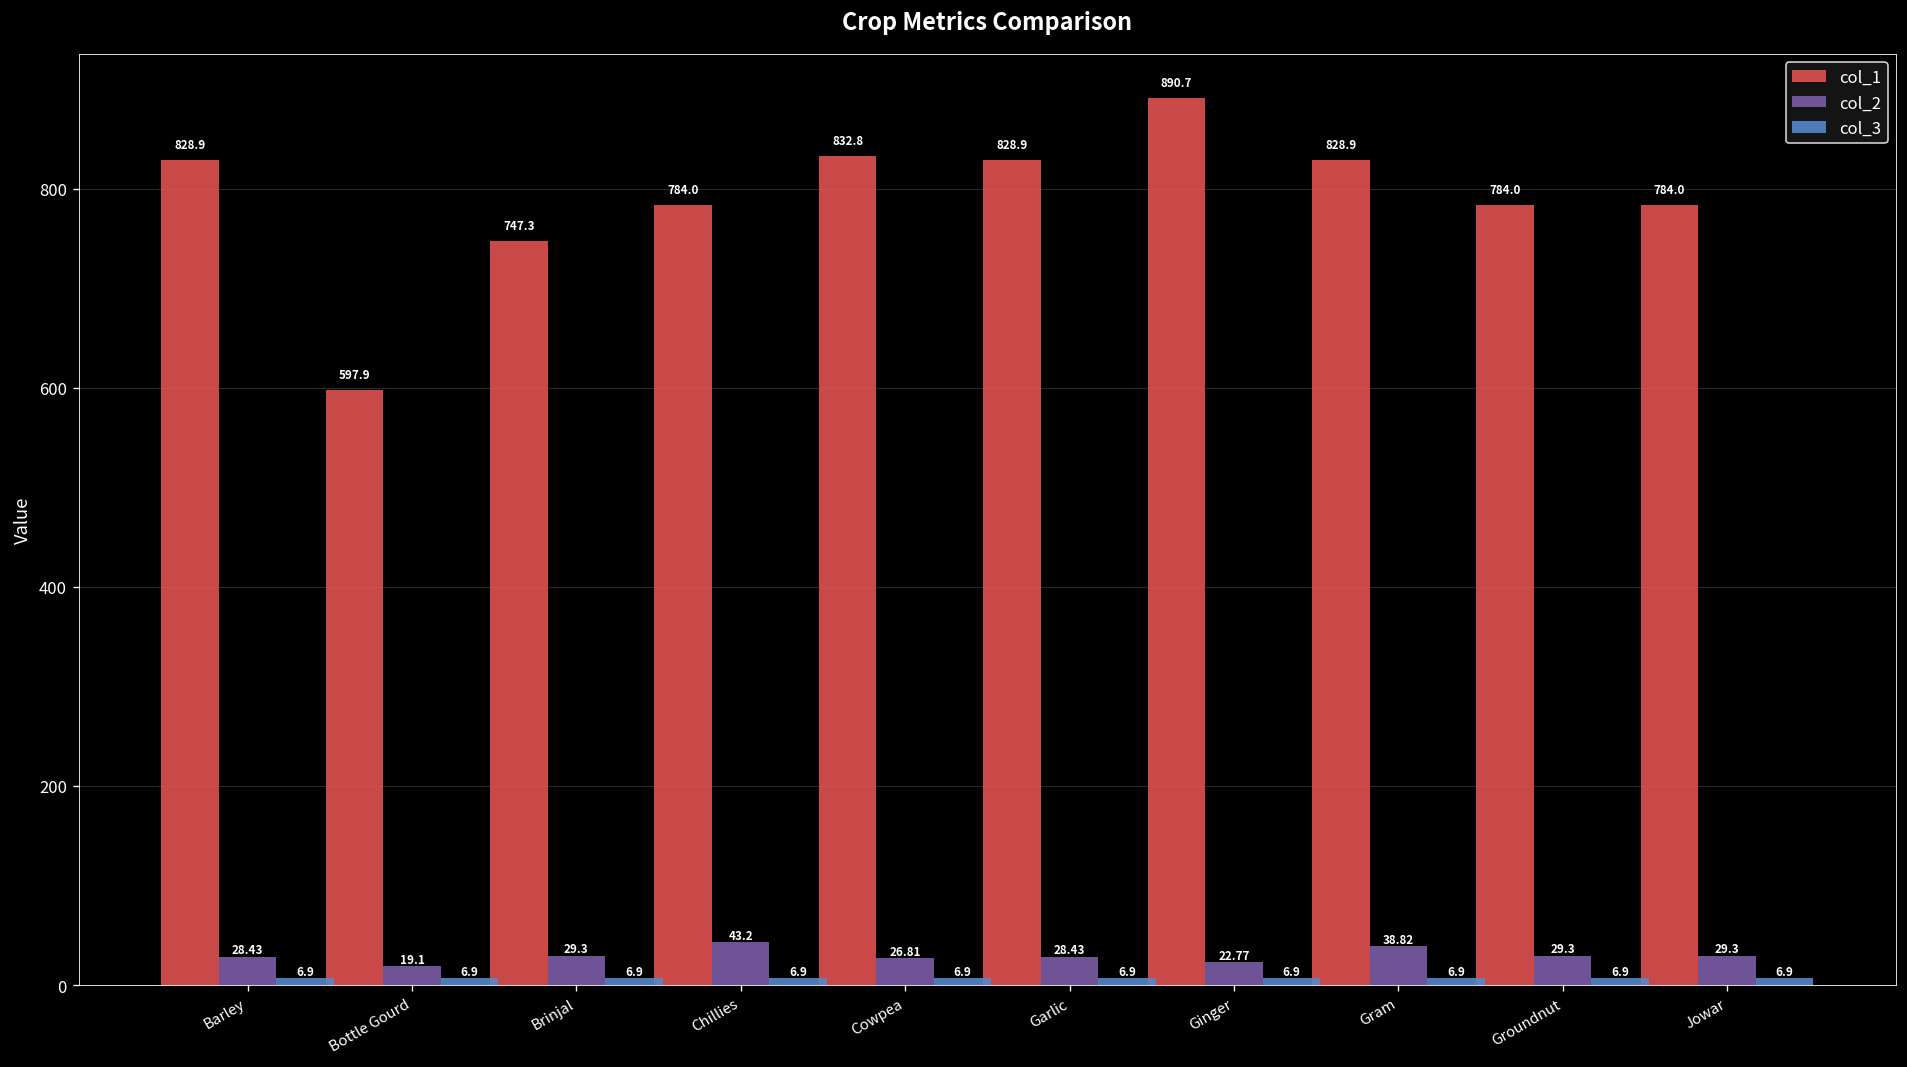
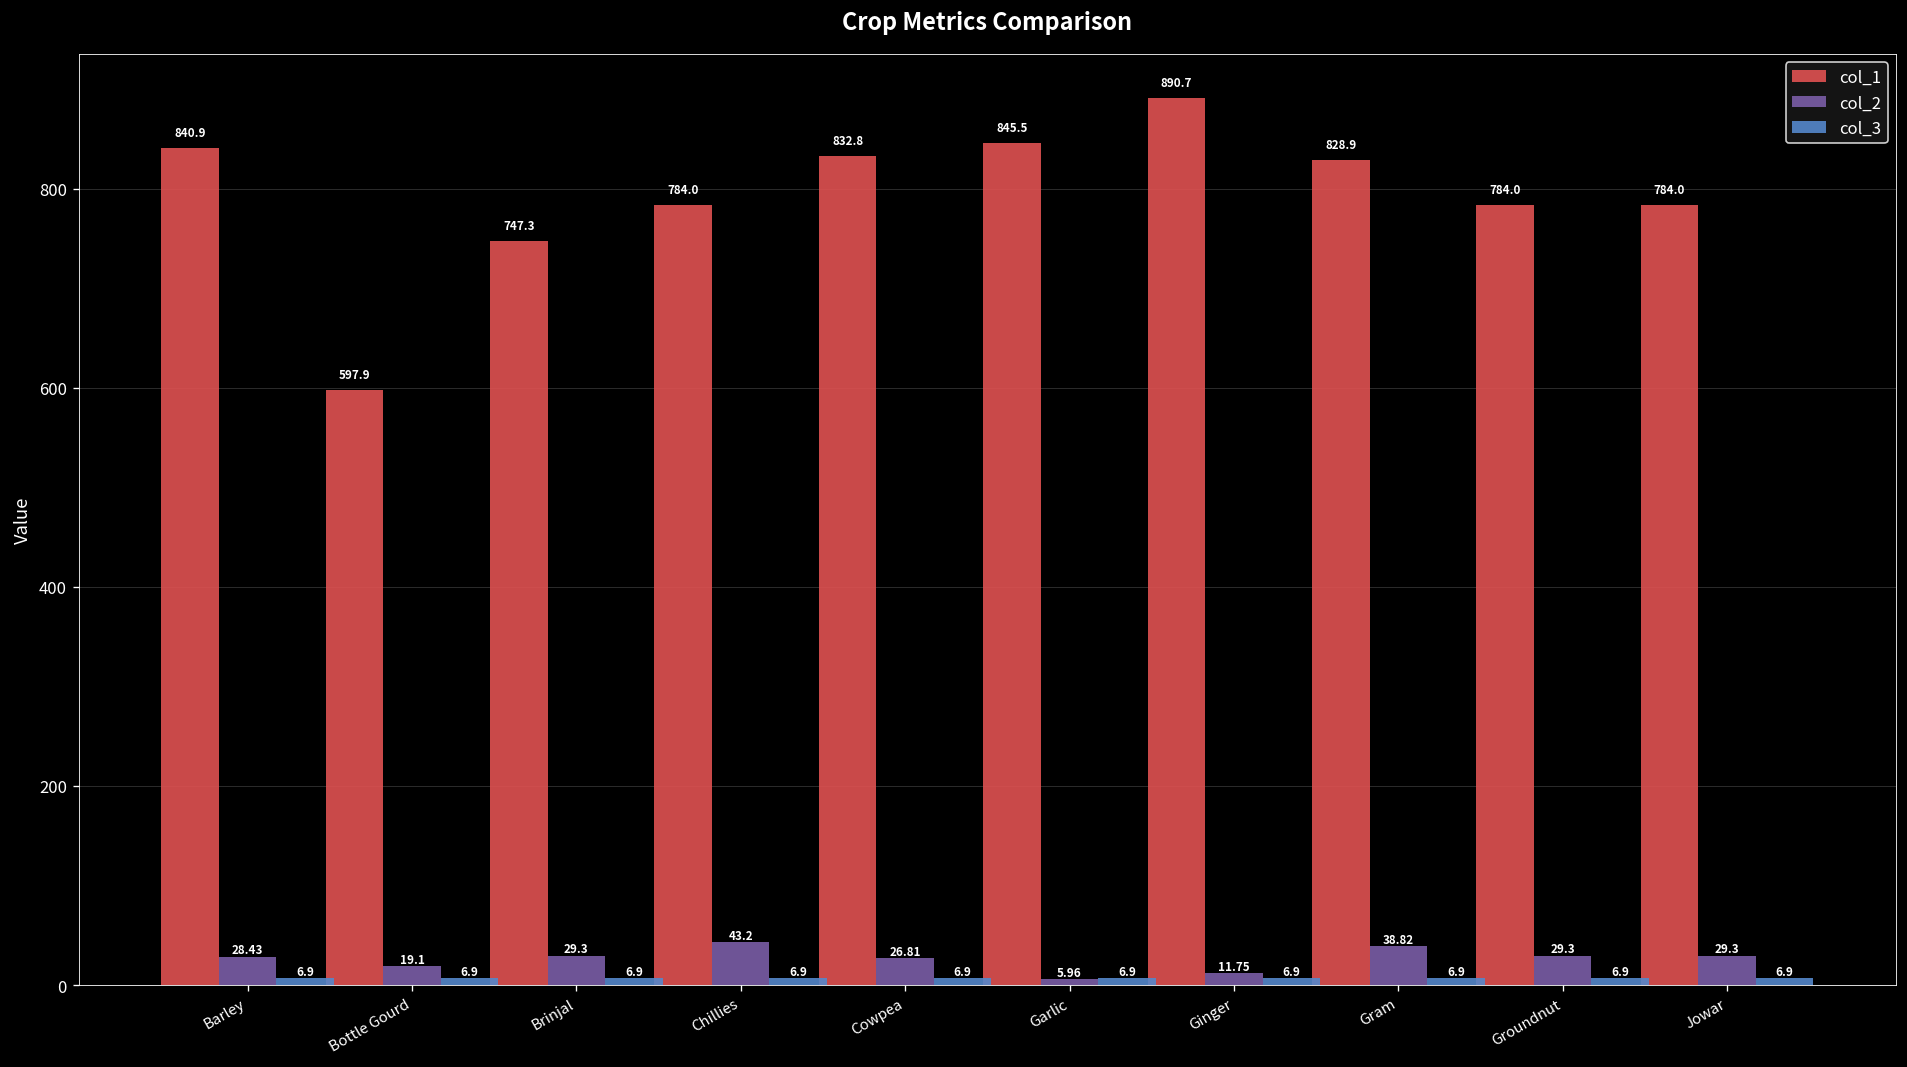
col_1, Barley: 828.9 -> 840.9
col_1, Garlic: 828.9 -> 845.5
col_2, Garlic: 28.43 -> 5.96
col_2, Ginger: 22.77 -> 11.75
